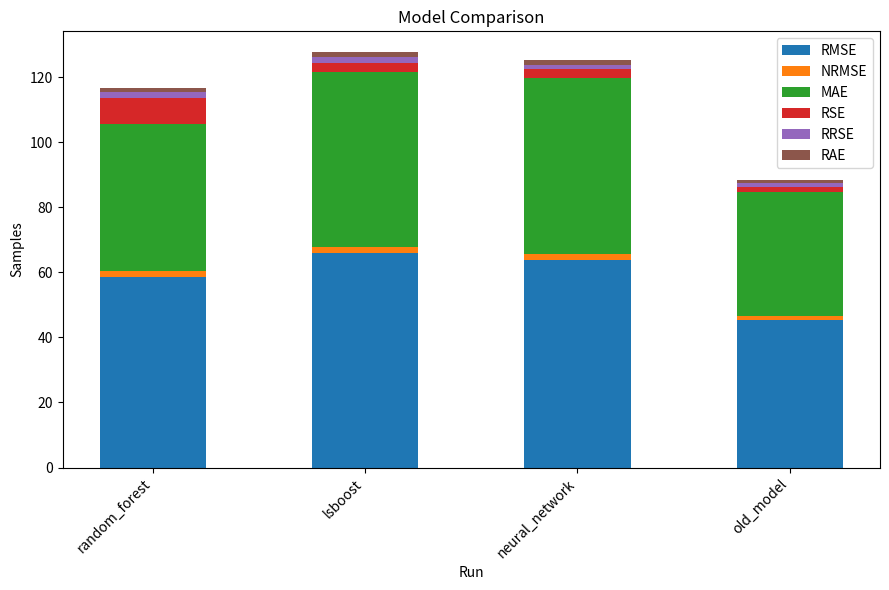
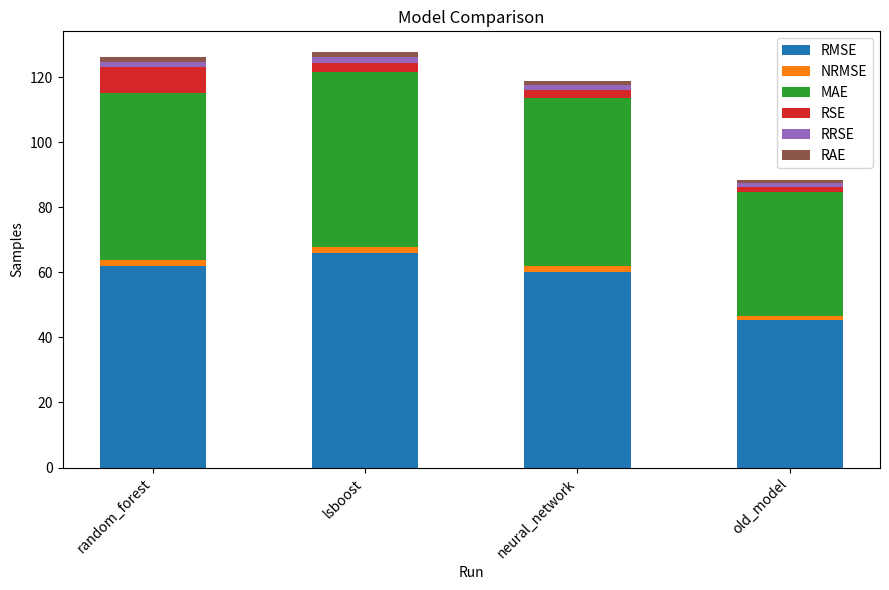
RMSE, random_forest: 58 -> 62
MAE, random_forest: 45 -> 51
RMSE, neural_network: 64 -> 60
MAE, neural_network: 54 -> 52
